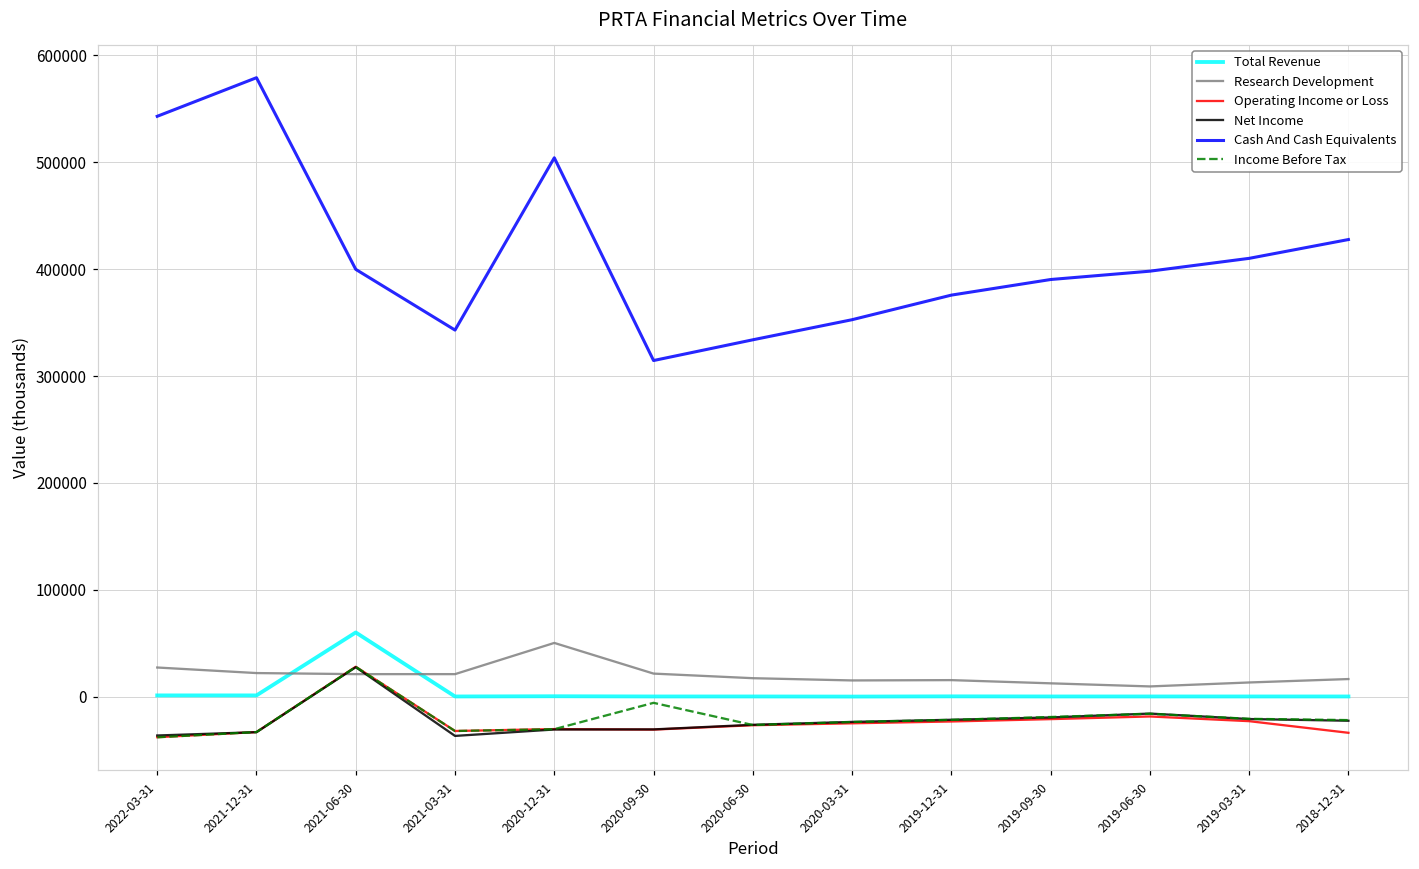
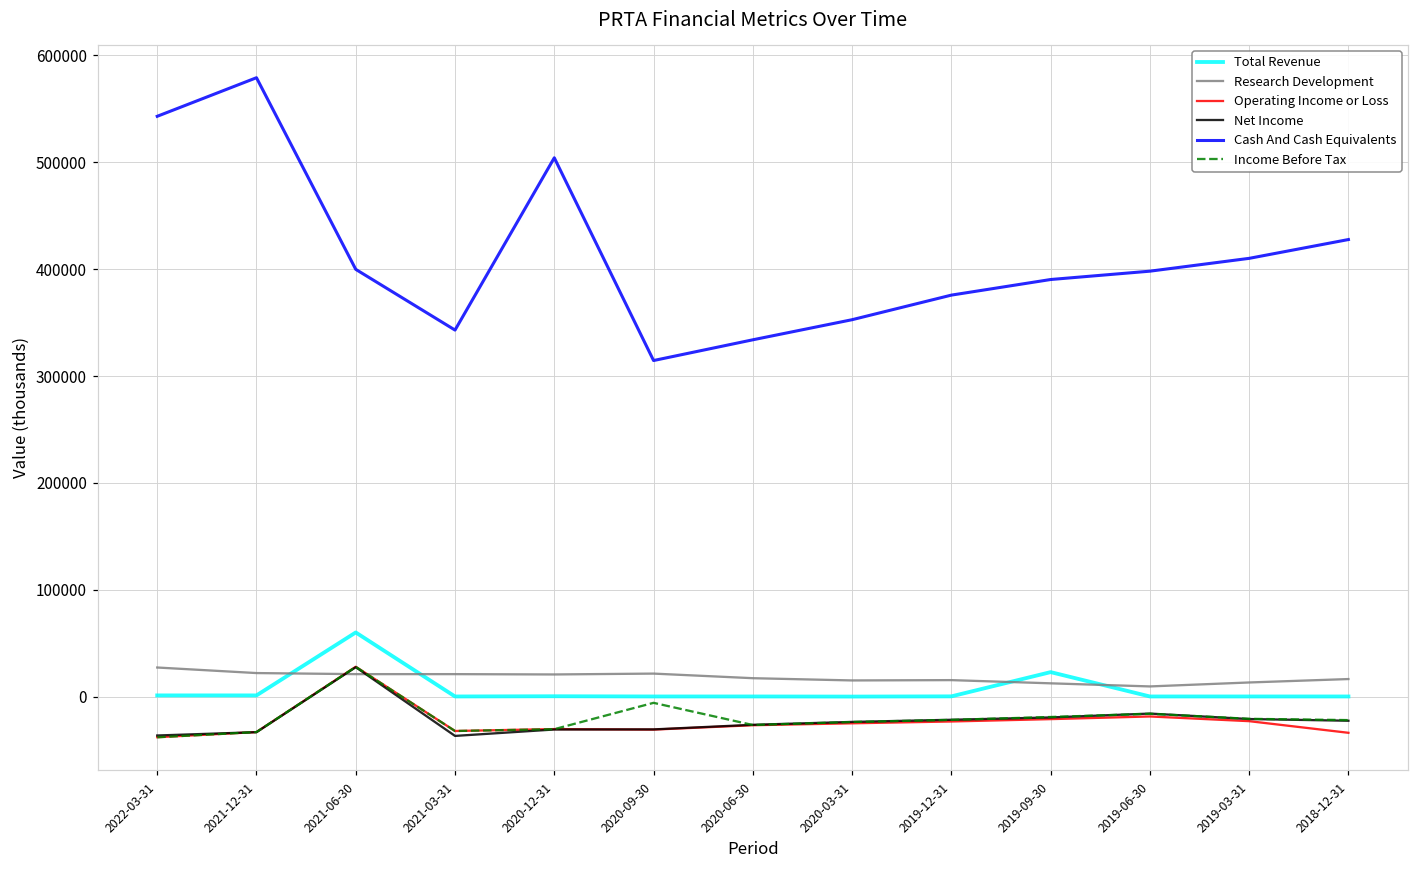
Research Development, 2020-12-31: 50000 -> 20000
Total Revenue, 2019-09-30: 0 -> 20000
